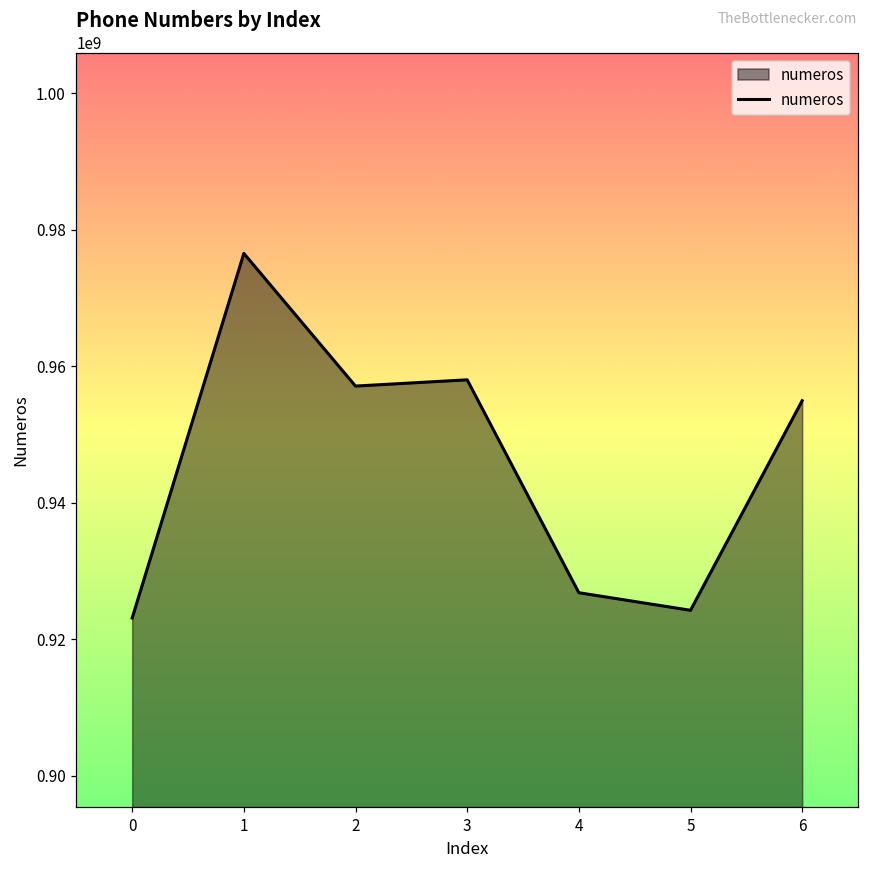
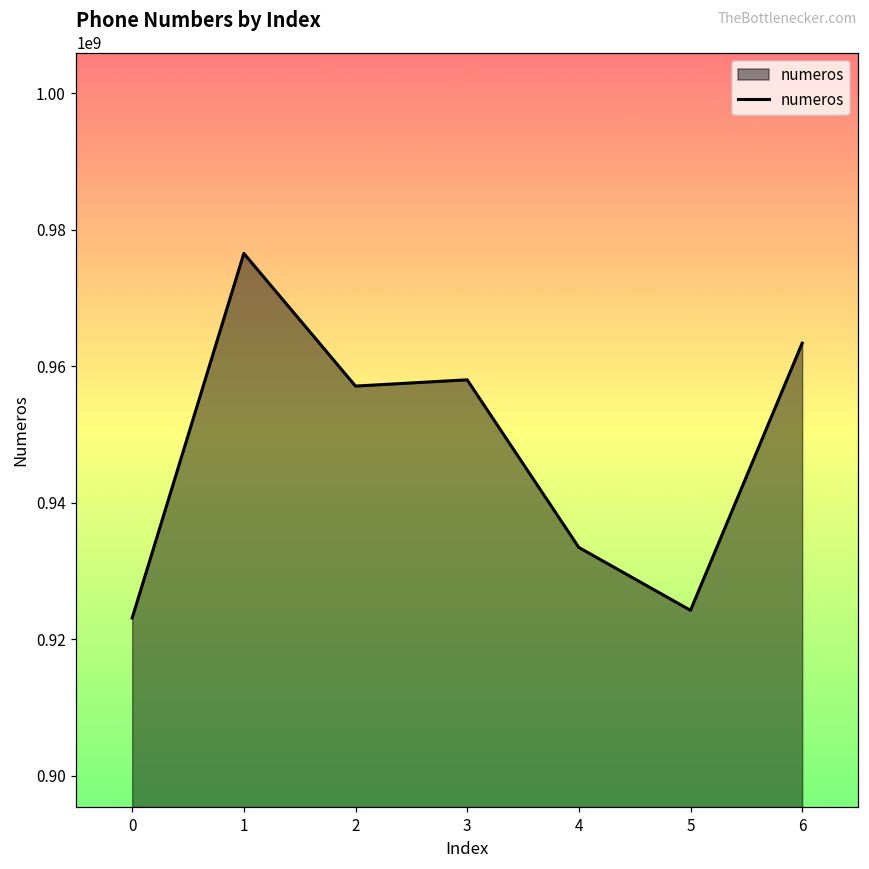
4: 927000000 -> 933000000
6: 955000000 -> 963000000
